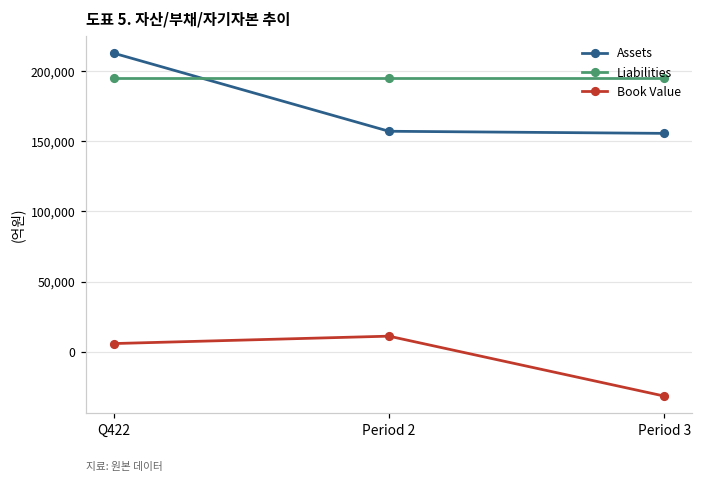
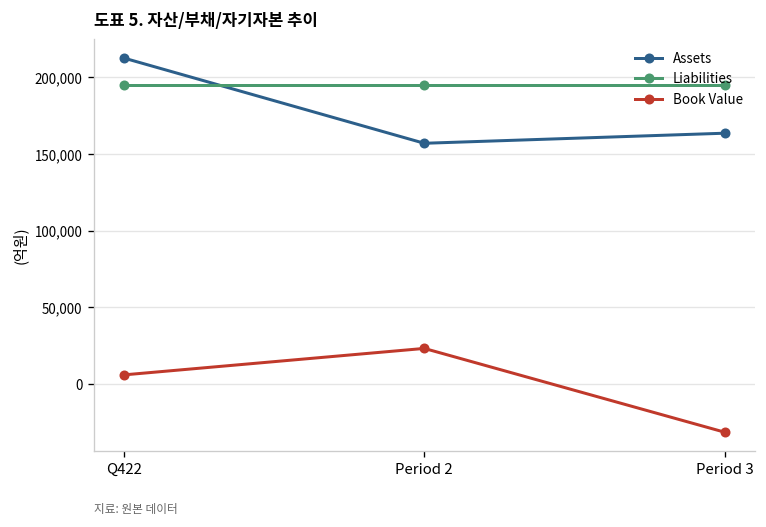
Book Value, Period 2: 11,000 -> 23,000
Assets, Period 3: 156,000 -> 164,000
